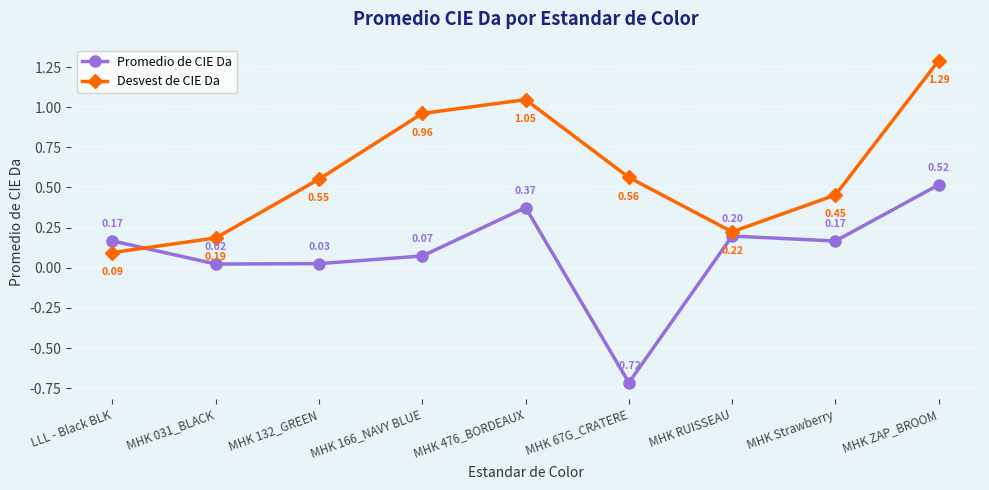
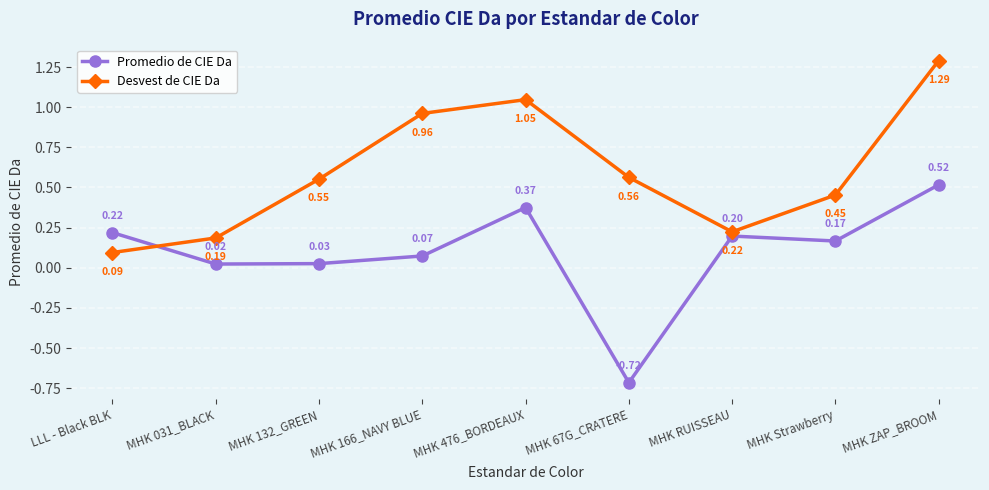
Promedio de CIE Da, LLL - Black BLK: 0.17 -> 0.22
